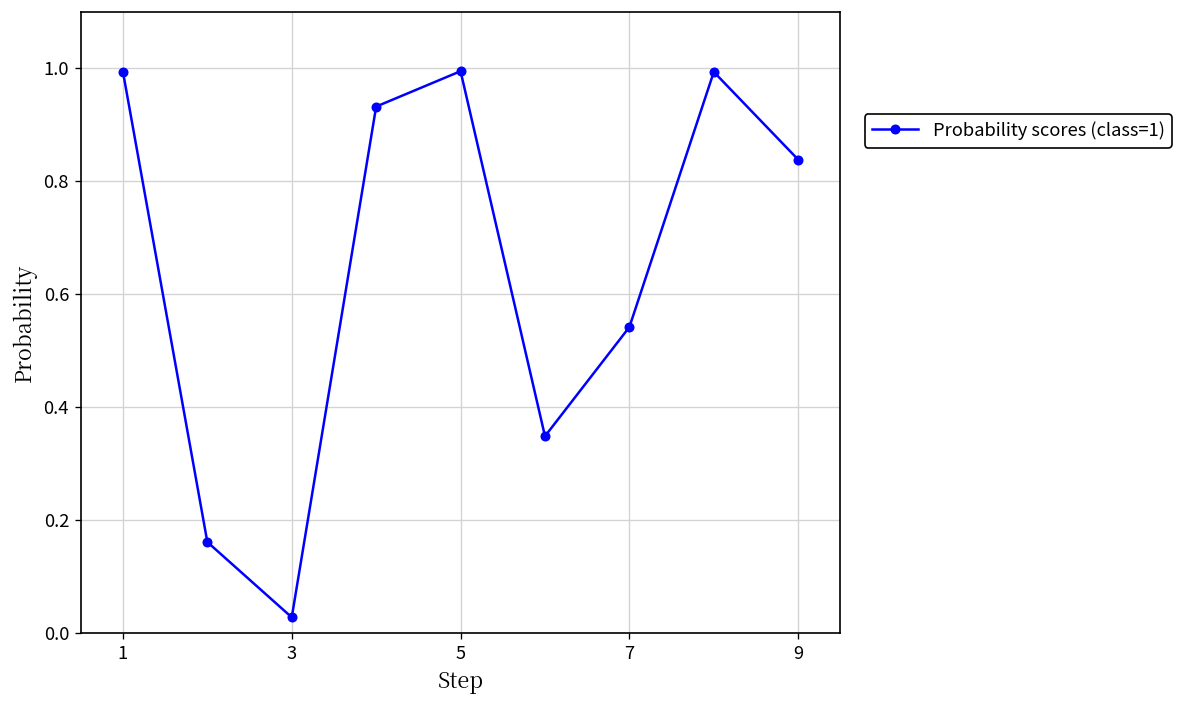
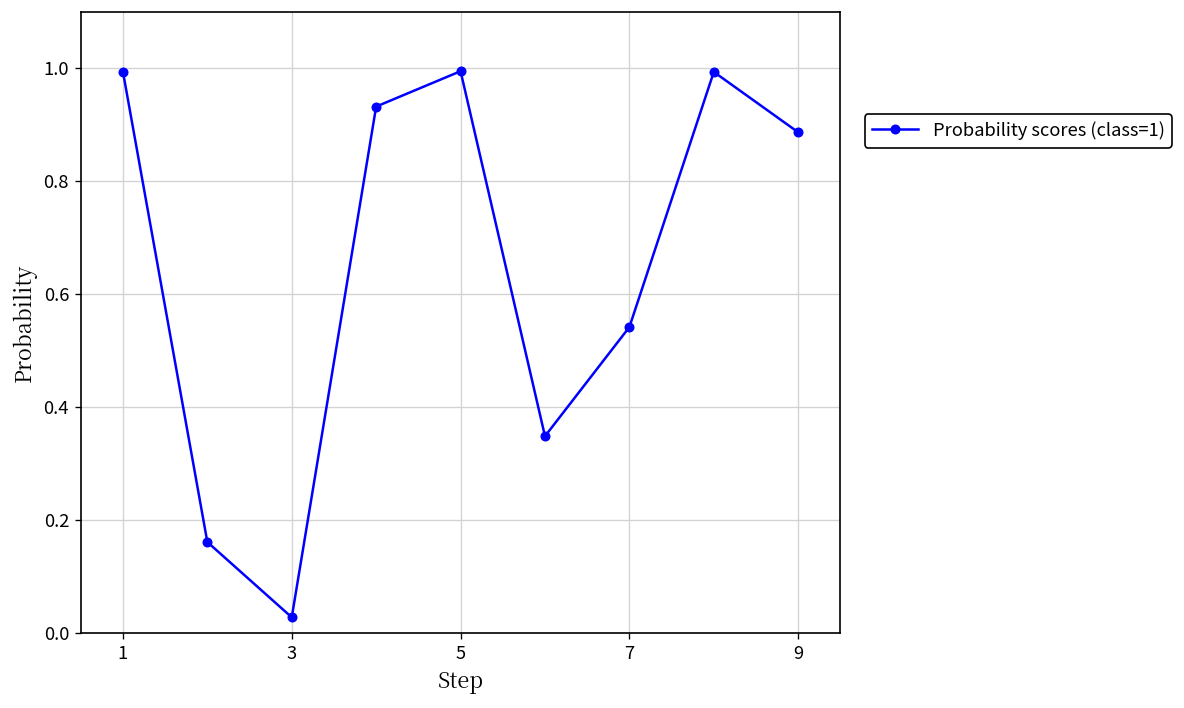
9: 0.84 -> 0.89
